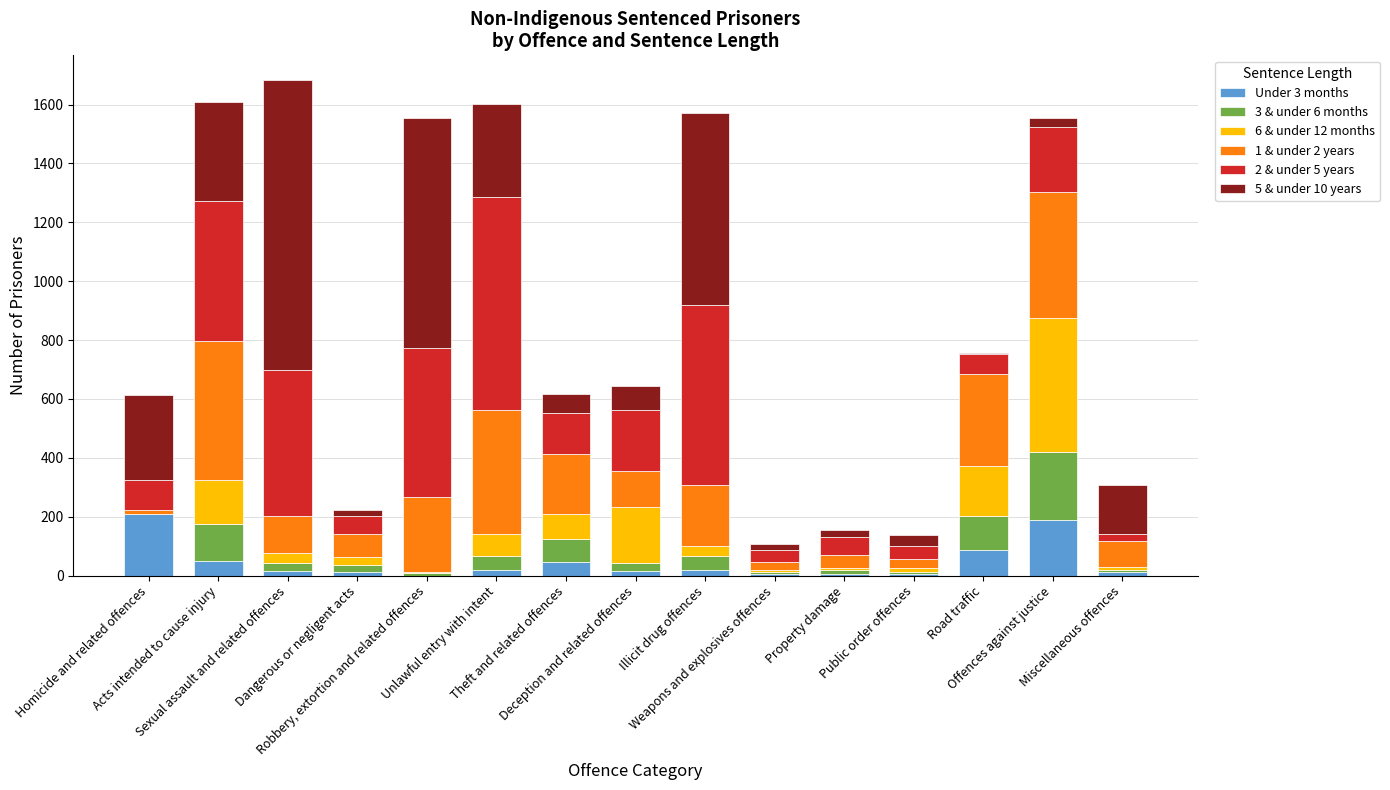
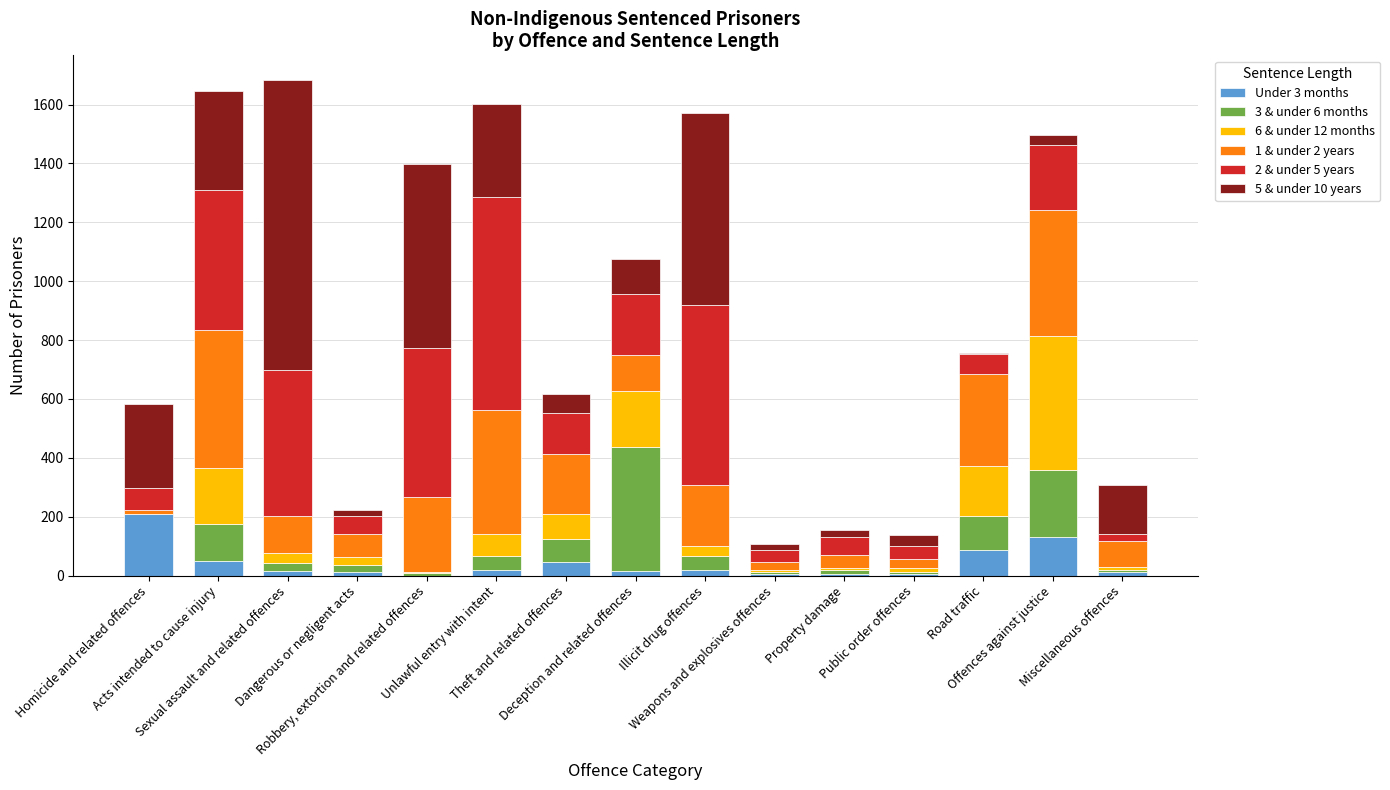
2 & under 5 years, Homicide and related offences: 100 -> 70
6 & under 12 months, Acts intended to cause injury: 150 -> 190
5 & under 10 years, Robbery, extortion and related offences: 780 -> 630
3 & under 6 months, Deception and related offences: 30 -> 420
5 & under 10 years, Deception and related offences: 80 -> 120
Under 3 months, Offences against justice: 190 -> 130
